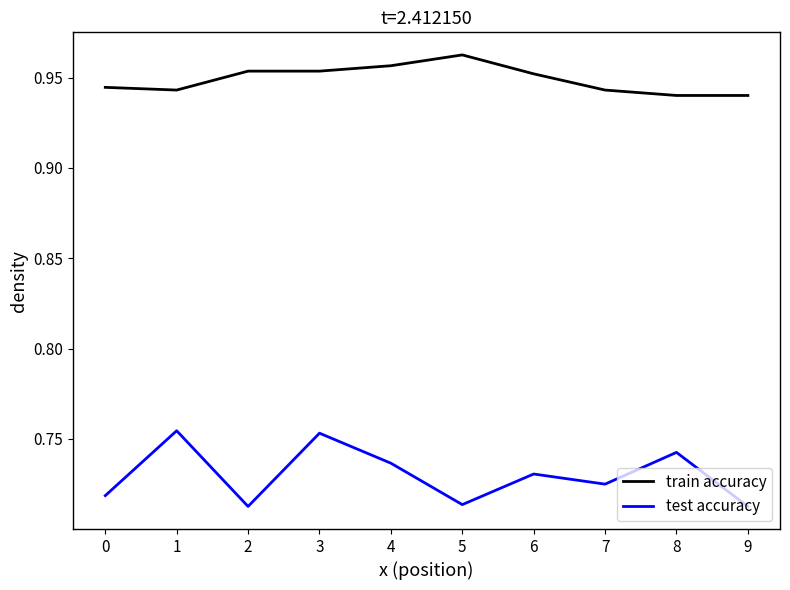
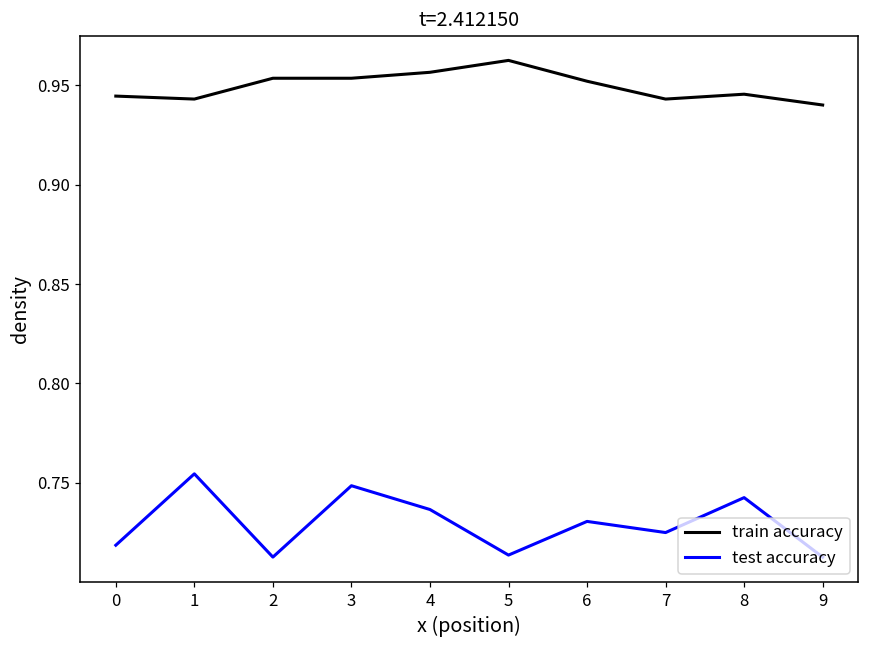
test accuracy, 3: 0.753 -> 0.749
train accuracy, 8: 0.940 -> 0.946
